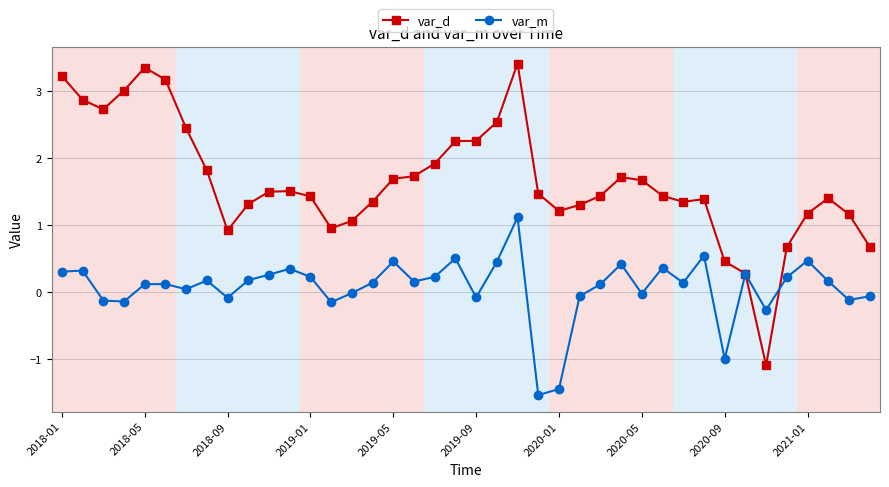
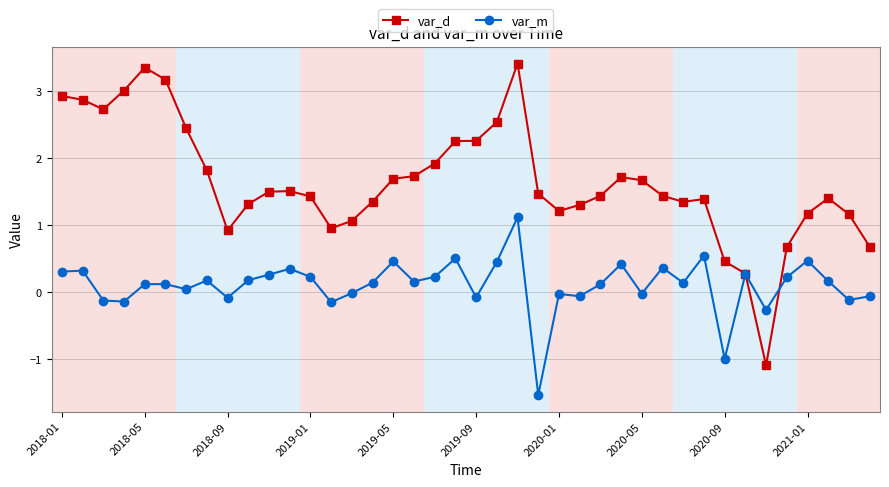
var_d, 2018-01: 3.2 -> 2.9
var_m, 2020-01: -1.4 -> 0.0
